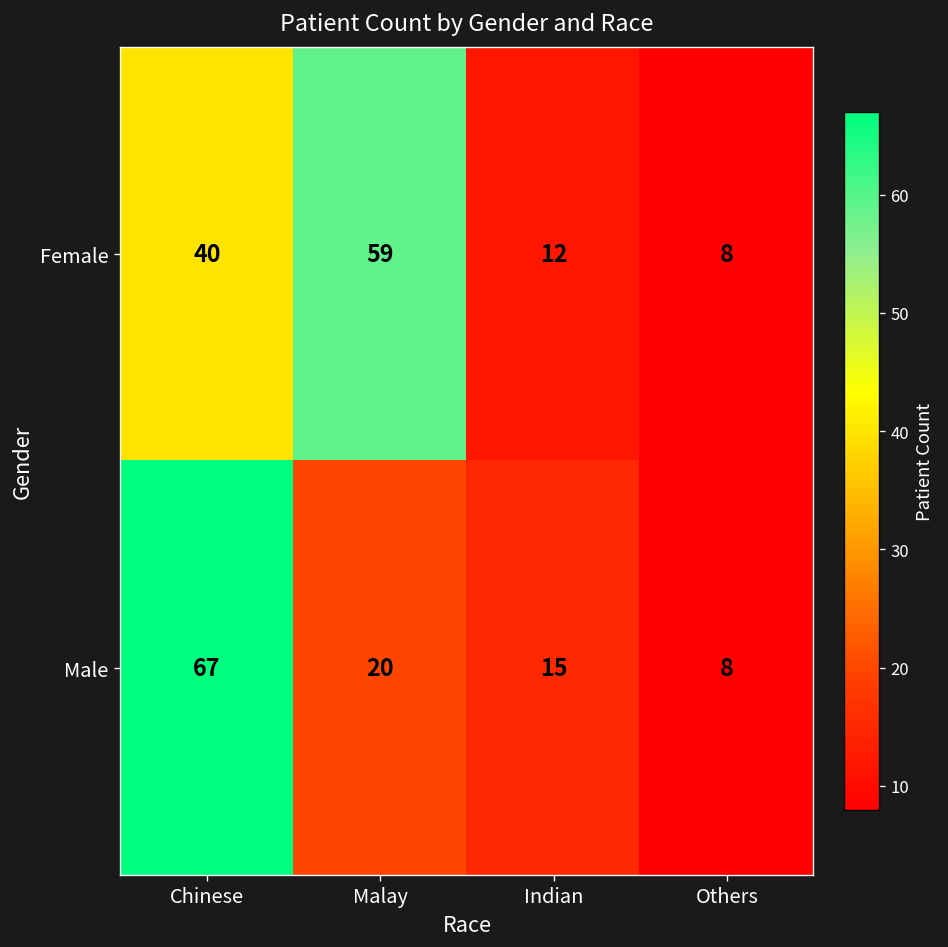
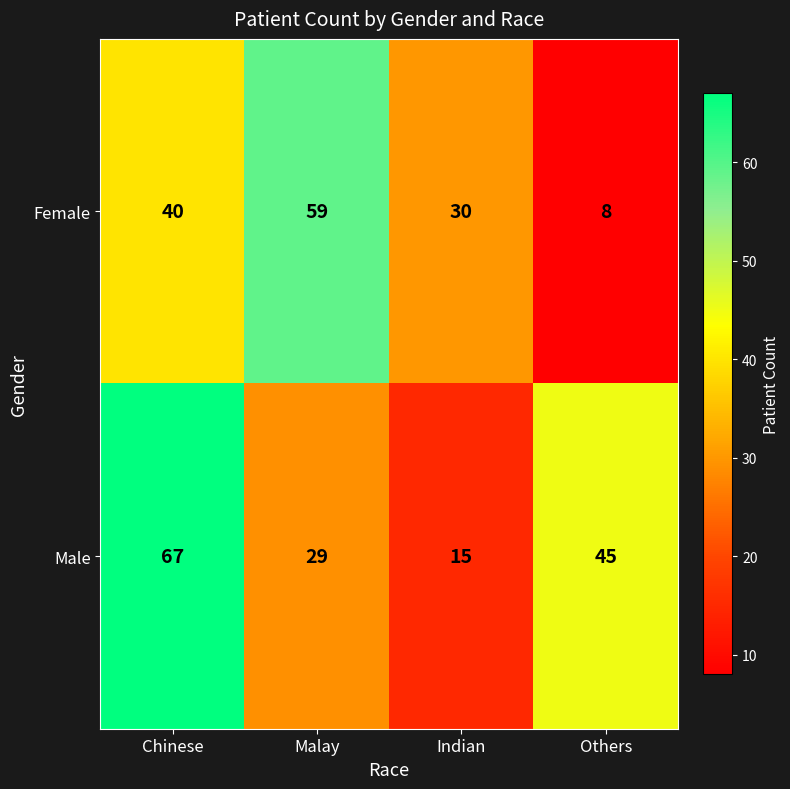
Female, Indian: 12 -> 30
Male, Malay: 20 -> 29
Male, Others: 8 -> 45
